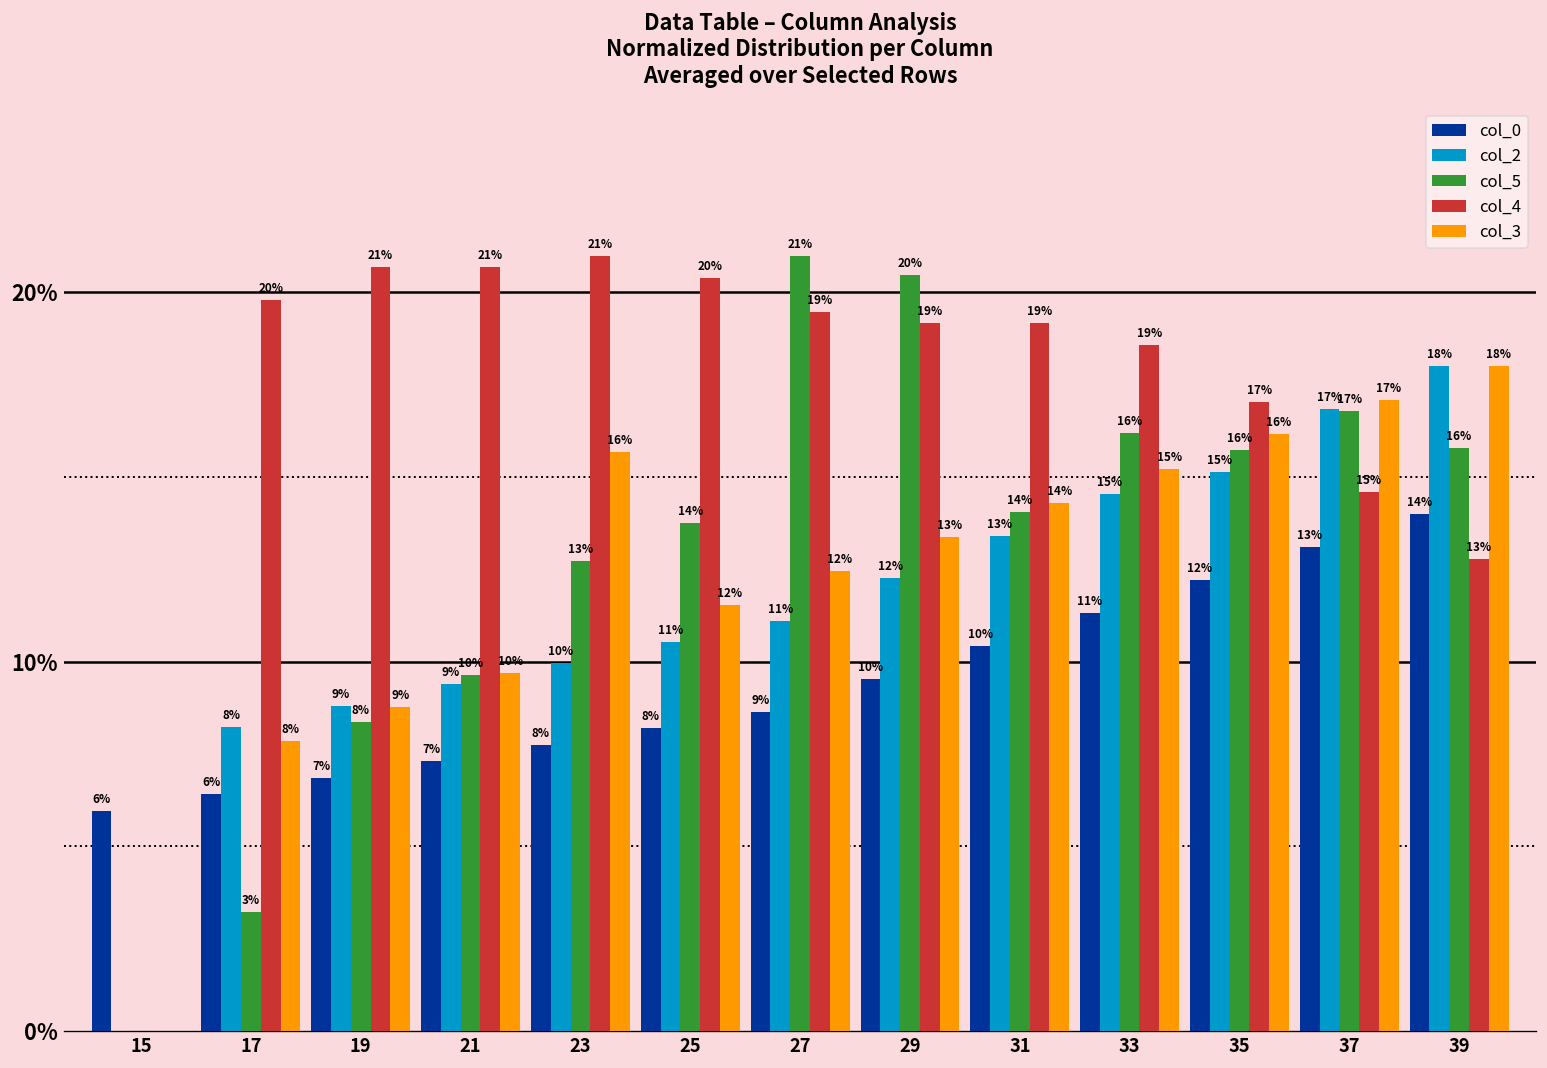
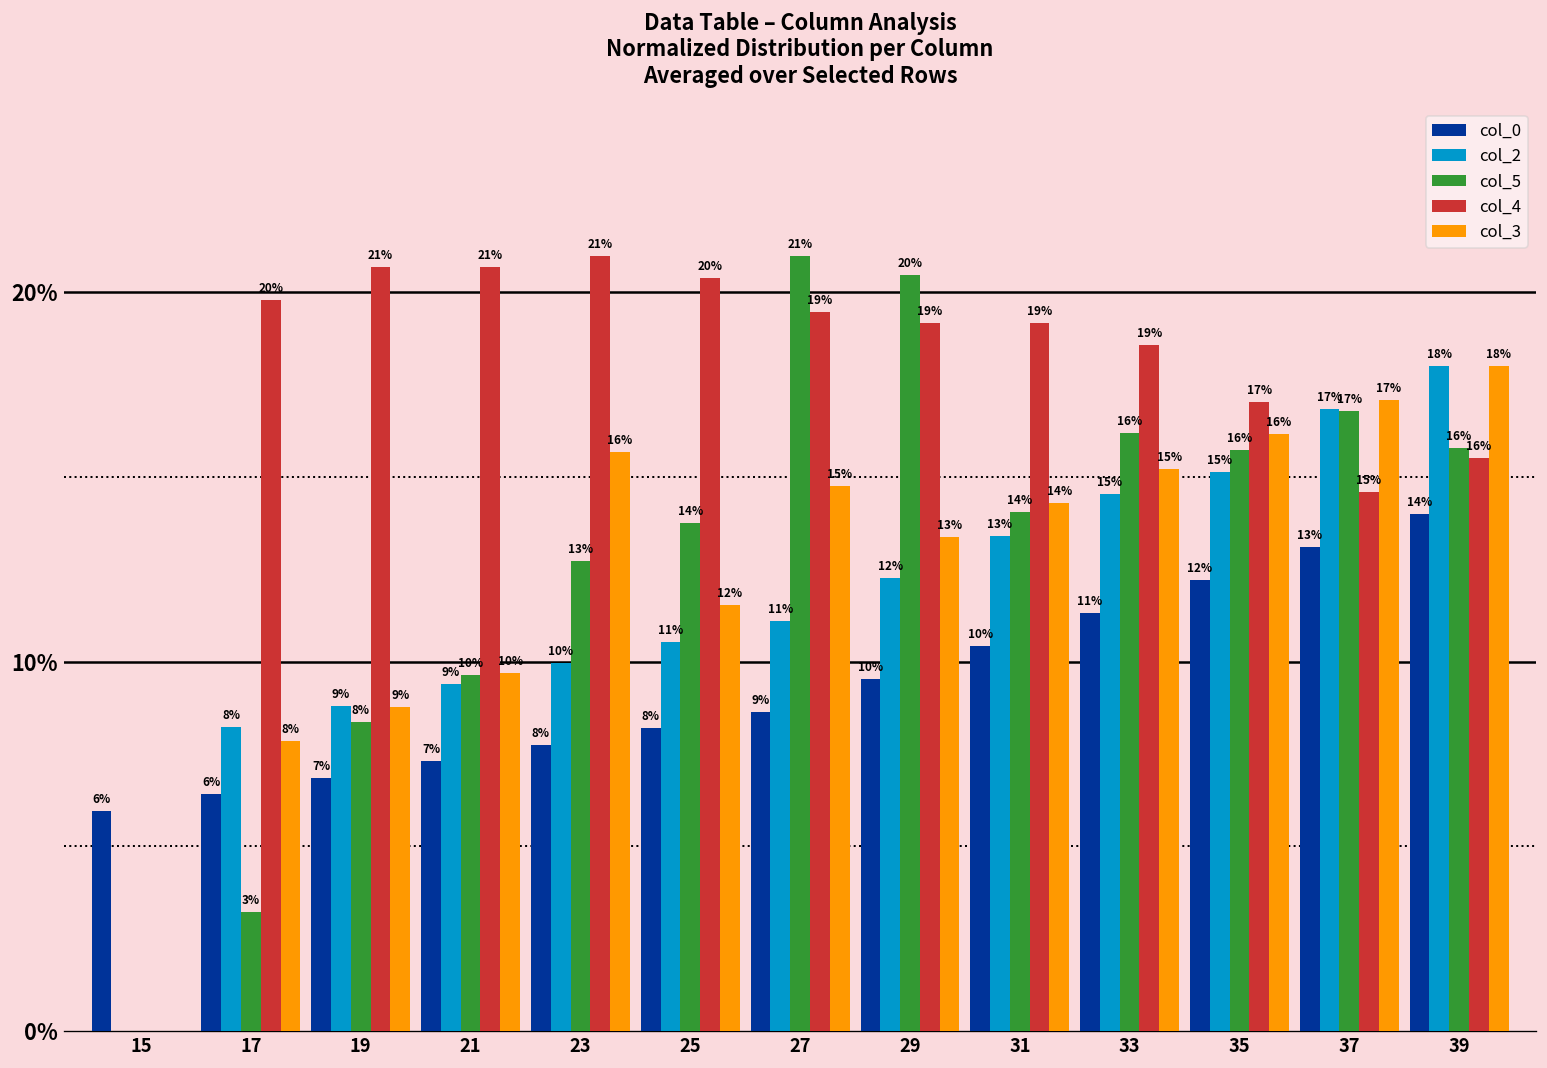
col_3, 27: 12% -> 15%
col_4, 39: 13% -> 16%
